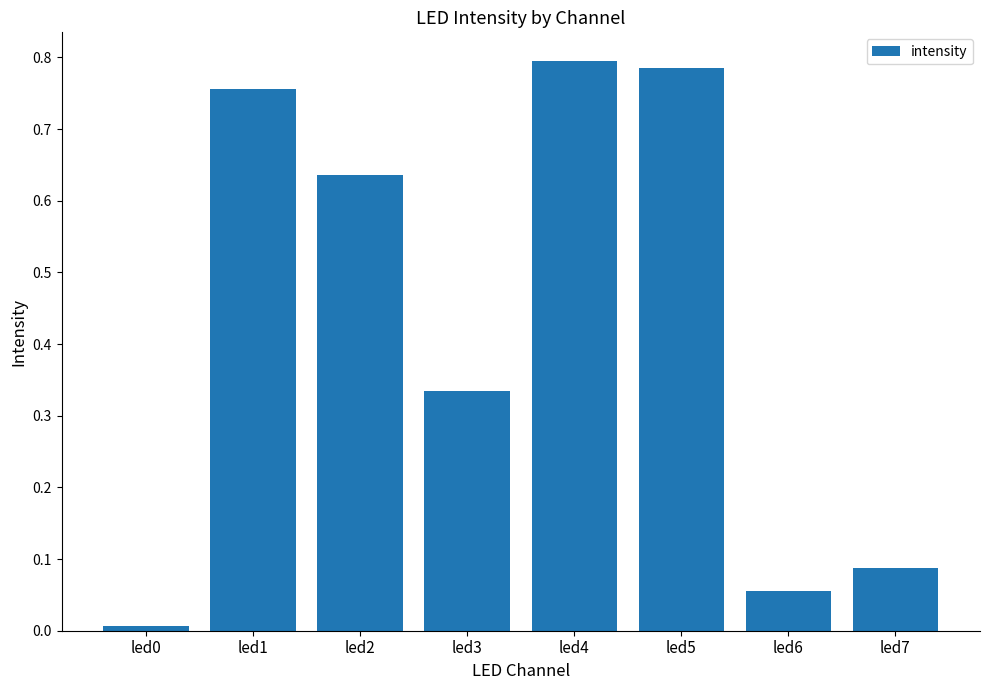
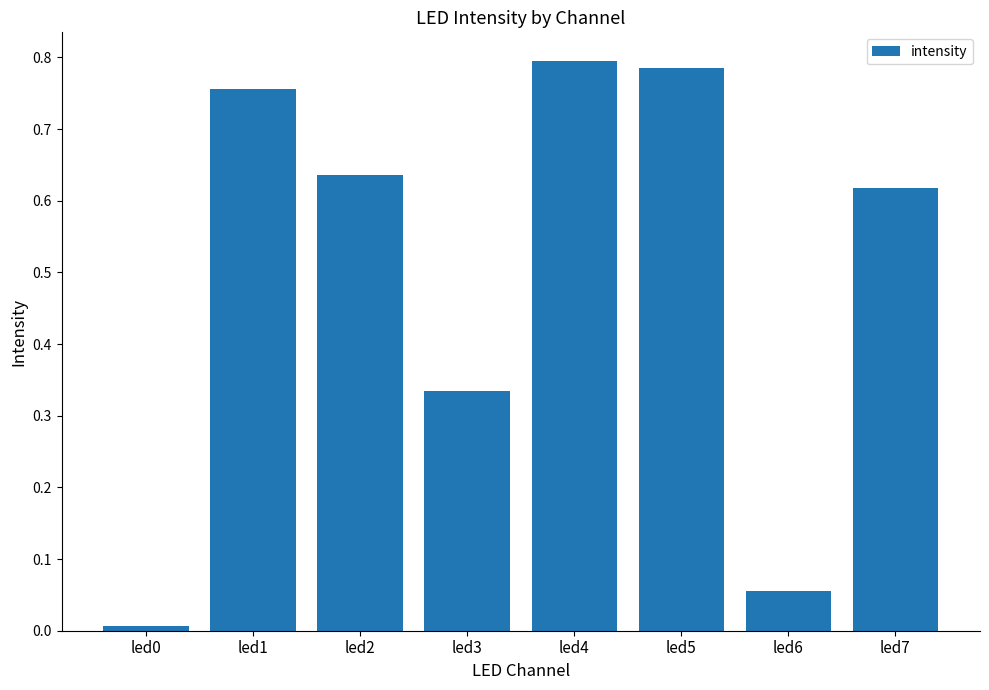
led7: 0.09 -> 0.62
